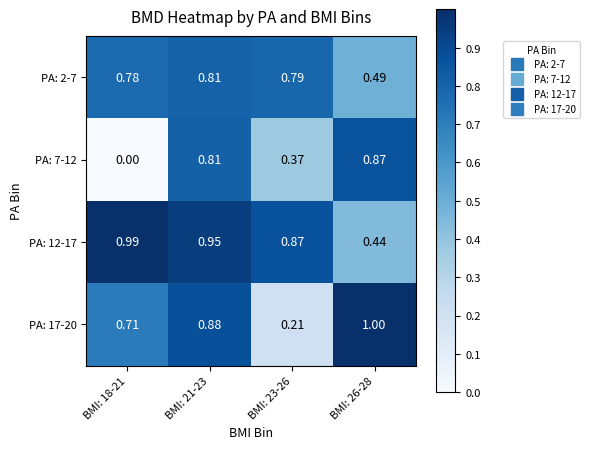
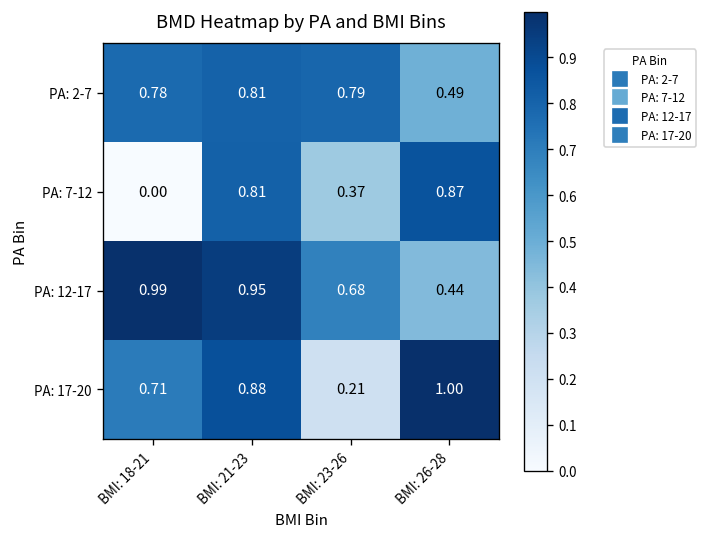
PA: 12-17, BMI: 23-26: 0.87 -> 0.68
